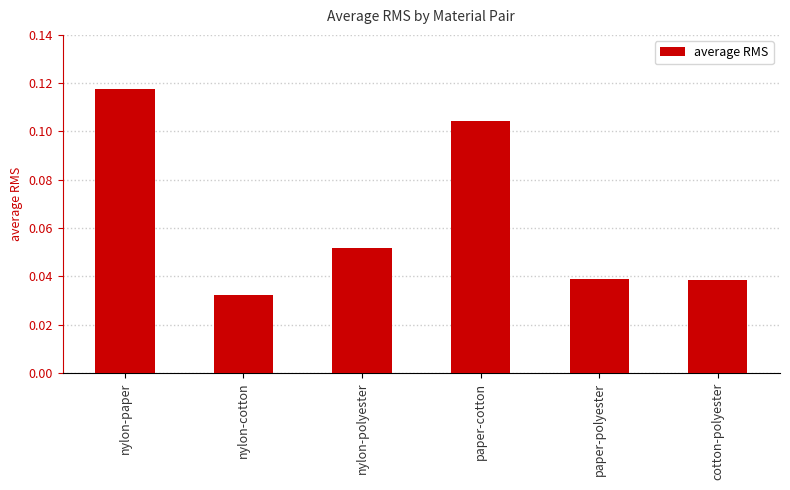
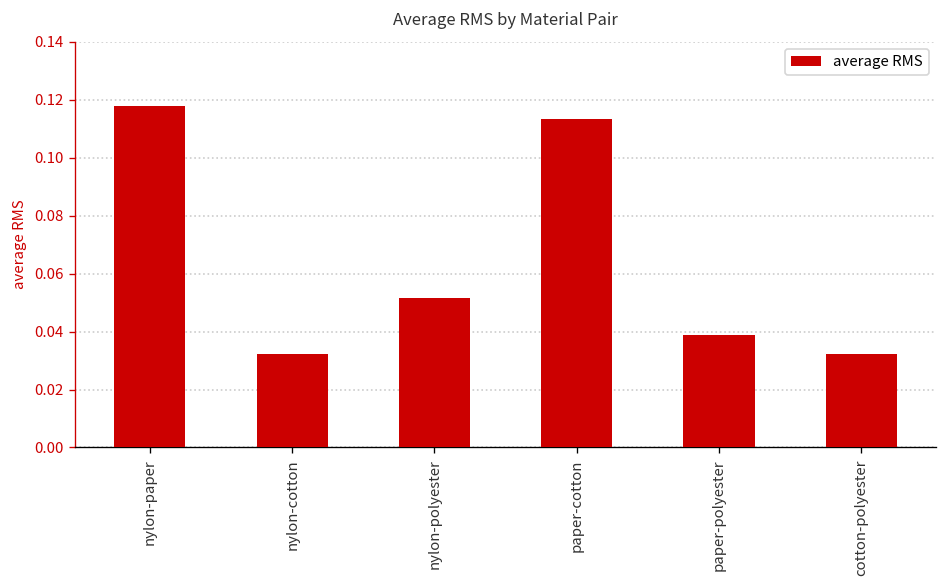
paper-cotton: 0.105 -> 0.113
cotton-polyester: 0.038 -> 0.032
